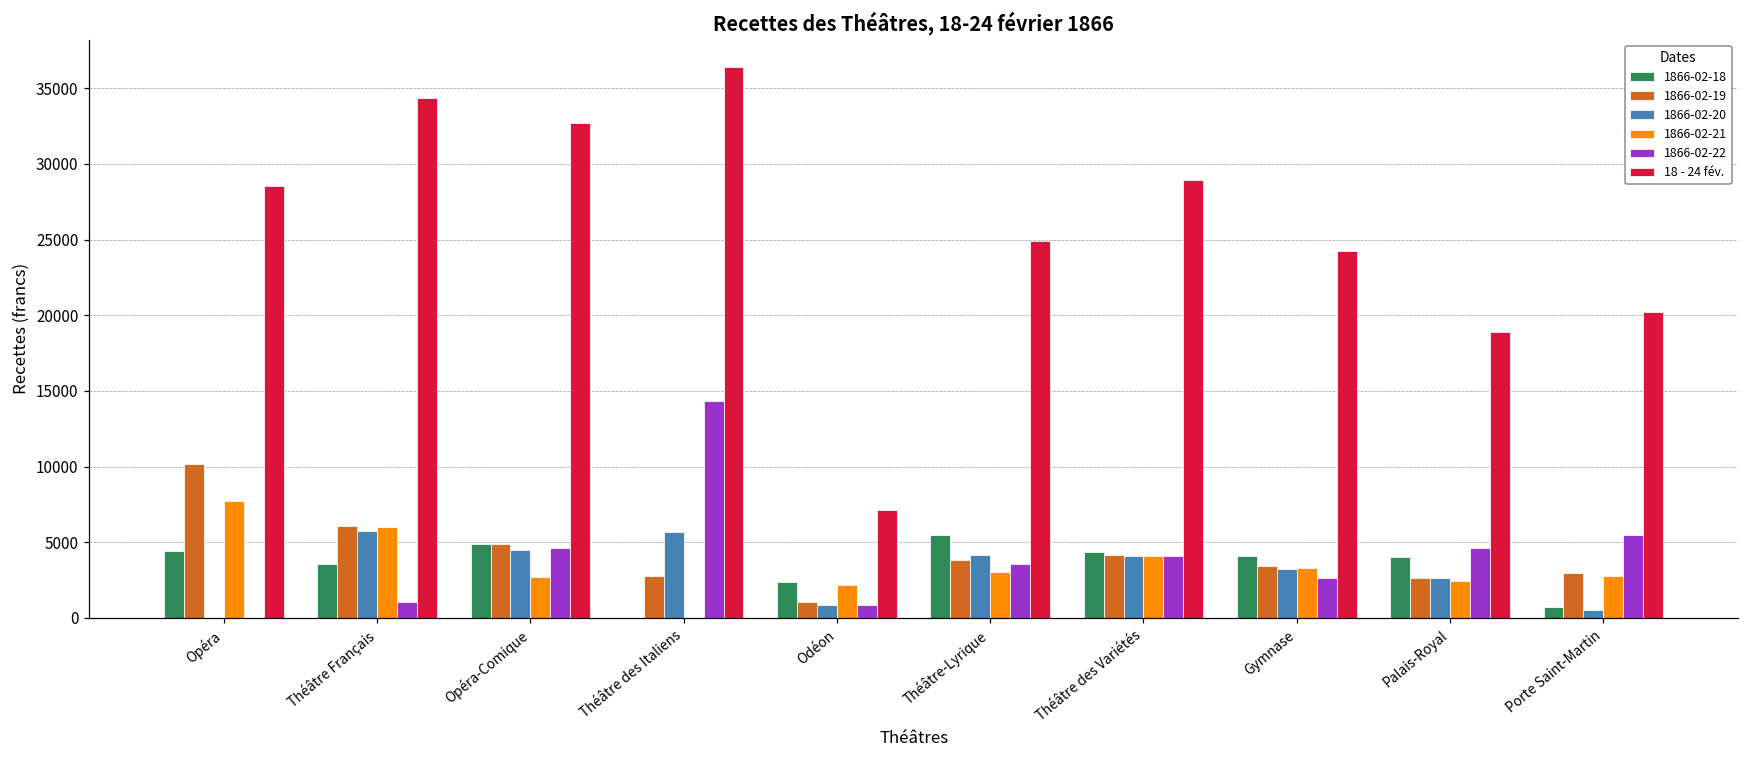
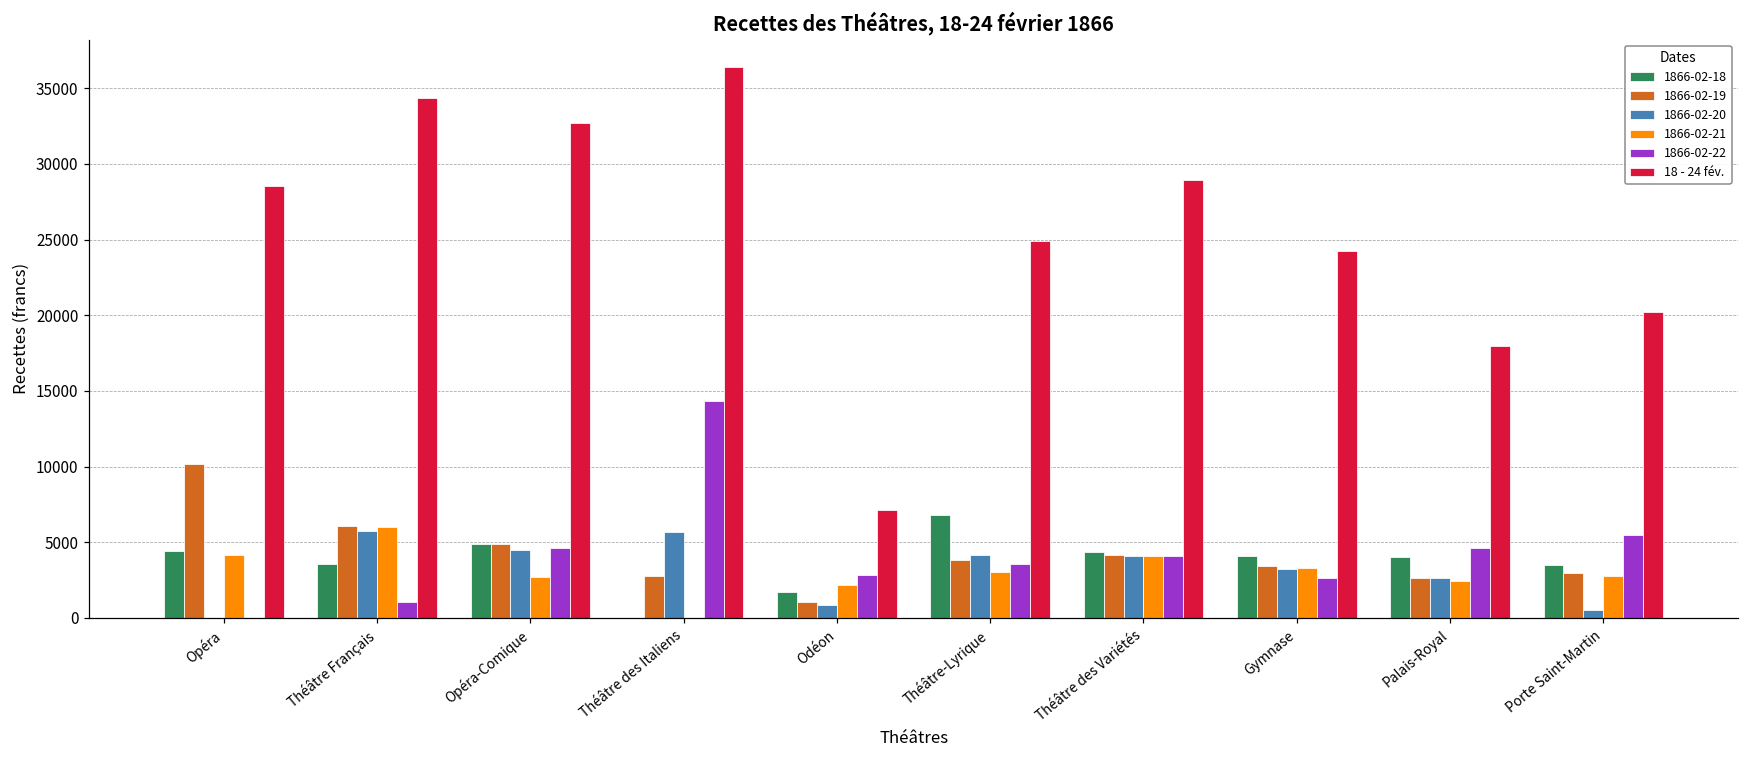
1866-02-21, Opéra: 7700 -> 4100
1866-02-18, Odéon: 2400 -> 1700
1866-02-22, Odéon: 800 -> 2800
1866-02-18, Théâtre-Lyrique: 5500 -> 6800
18 - 24 fév., Palais-Royal: 18900 -> 18000
1866-02-18, Porte Saint-Martin: 700 -> 3500
